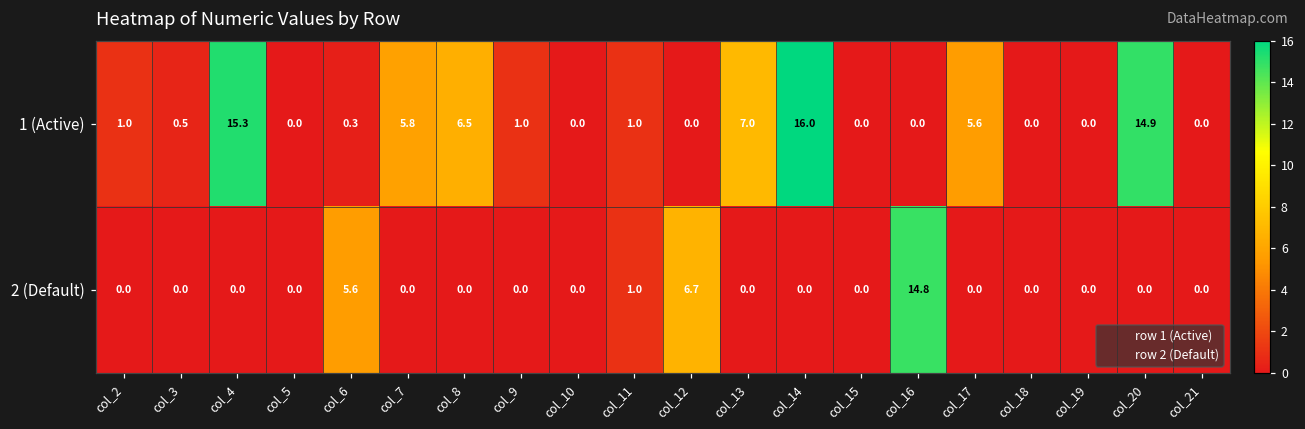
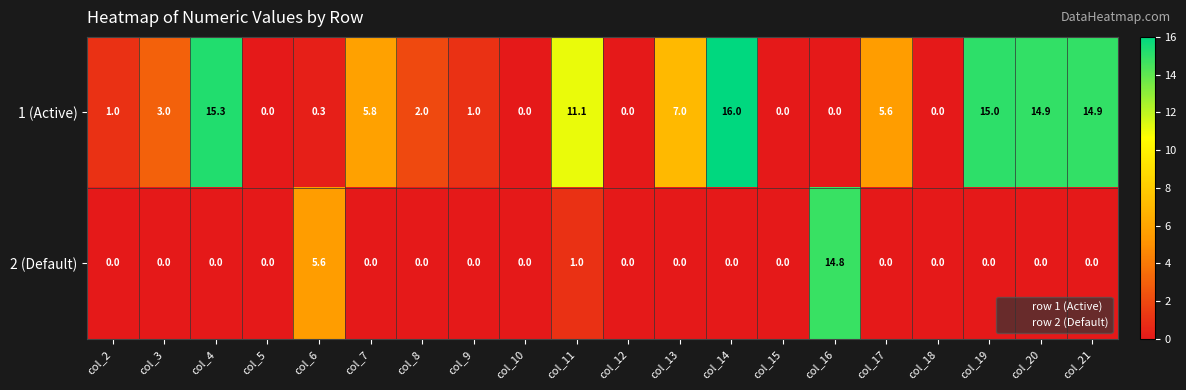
1 (Active), col_3: 0.5 -> 3.0
1 (Active), col_8: 6.5 -> 2.0
1 (Active), col_11: 1.0 -> 11.1
1 (Active), col_19: 0.0 -> 15.0
1 (Active), col_21: 0.0 -> 14.9
2 (Default), col_12: 6.7 -> 0.0
